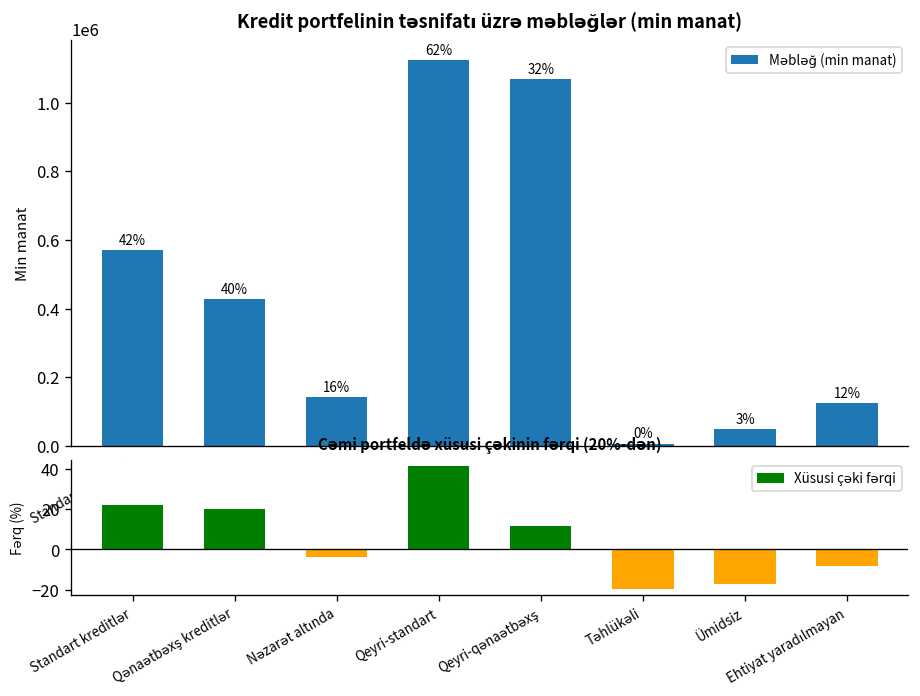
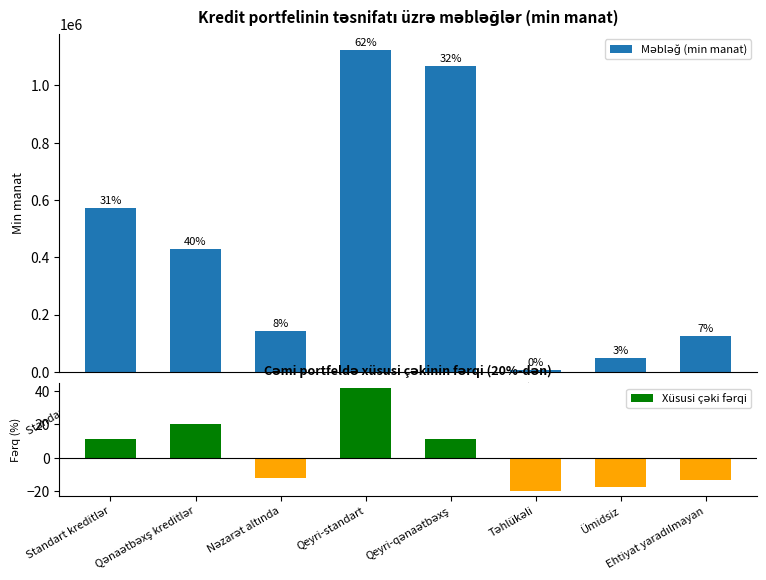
Cəmi portfeldə xüsusi çəkinin fərqi (20%-dən), Standart kreditlər: 42% -> 31%
Cəmi portfeldə xüsusi çəkinin fərqi (20%-dən), Nəzarət altında: 16% -> 8%
Cəmi portfeldə xüsusi çəkinin fərqi (20%-dən), Ehtiyat yaradılmayan: 12% -> 7%
